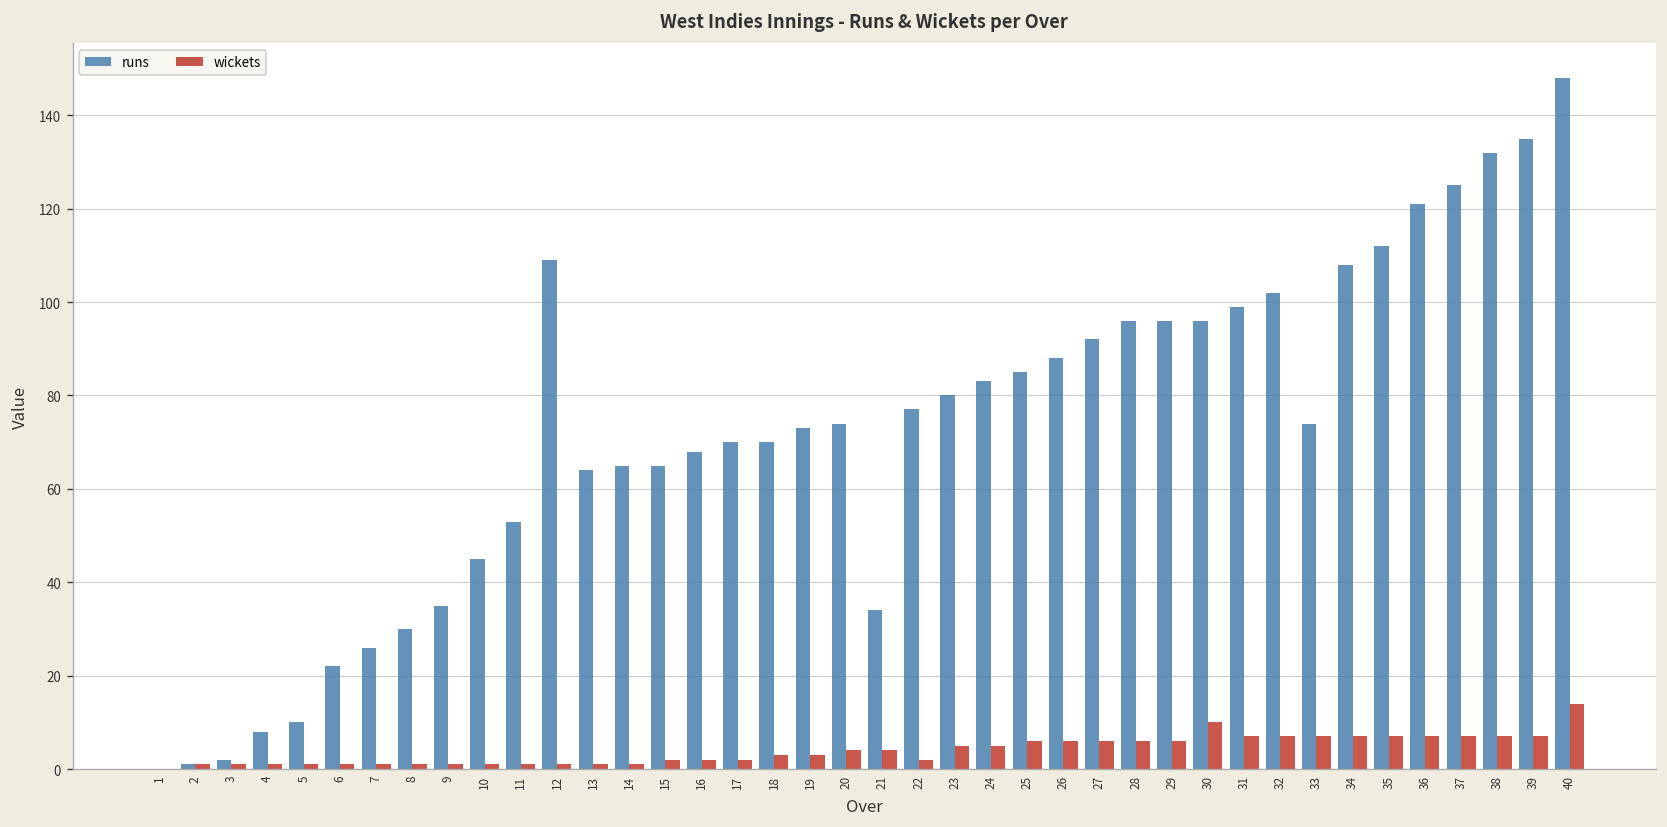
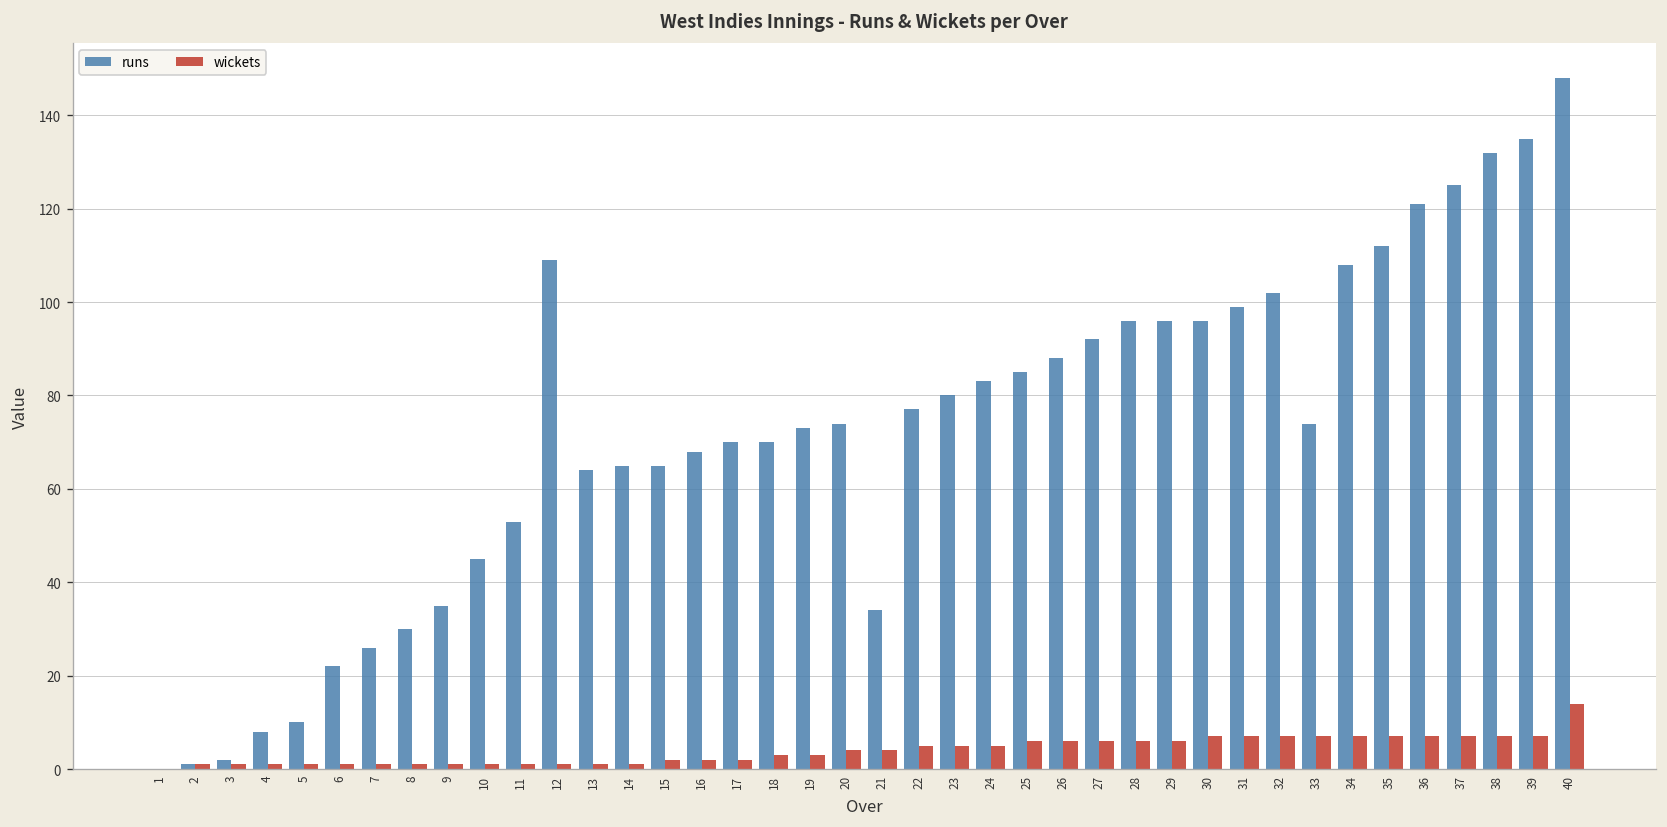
wickets, 22: 2 -> 5
wickets, 30: 10 -> 7
